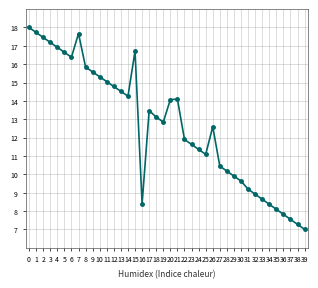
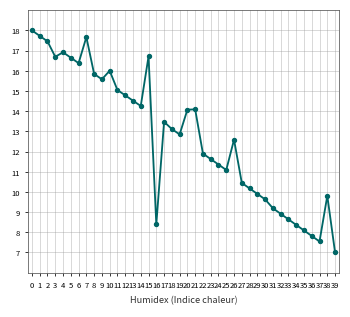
3: 17.2 -> 16.7
10: 15.3 -> 16.0
38: 7.3 -> 9.8
